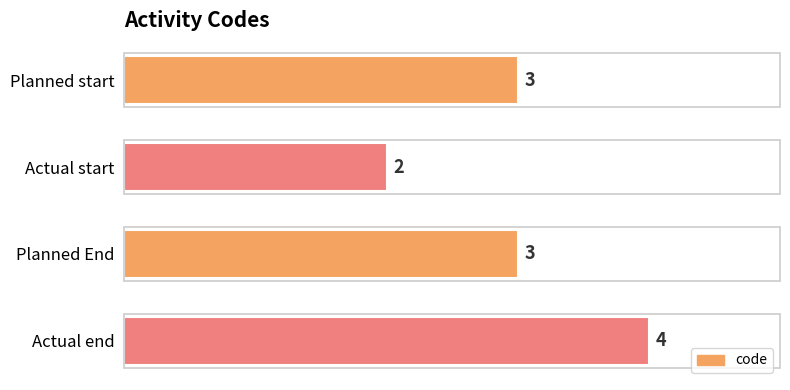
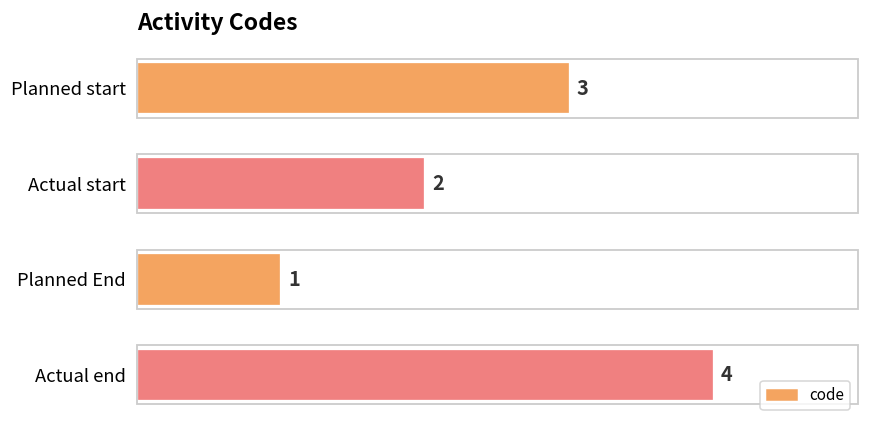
Planned End: 3 -> 1
